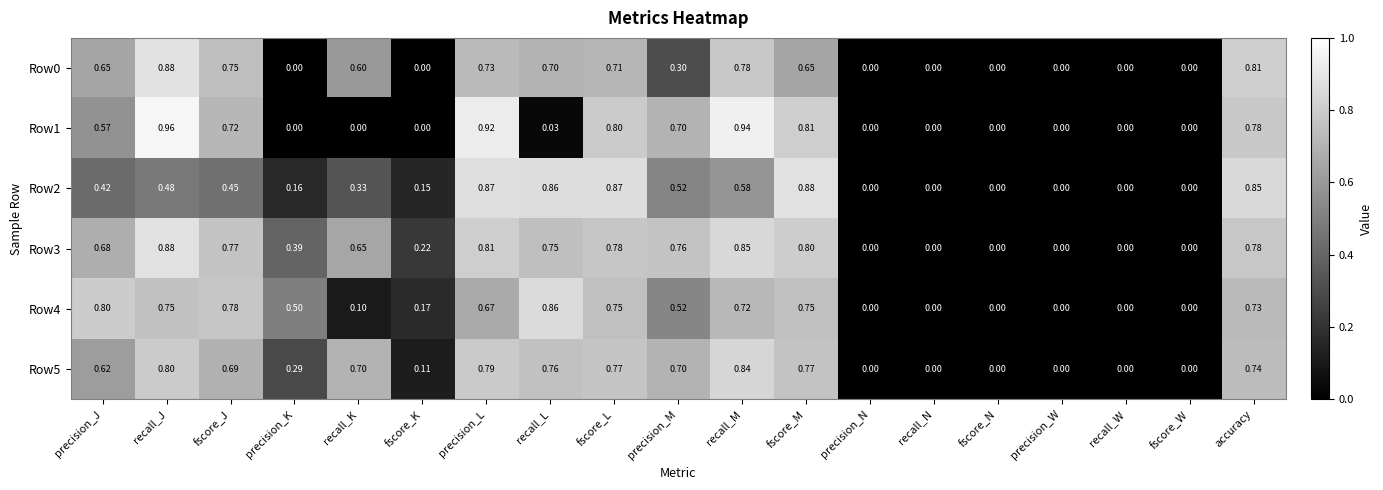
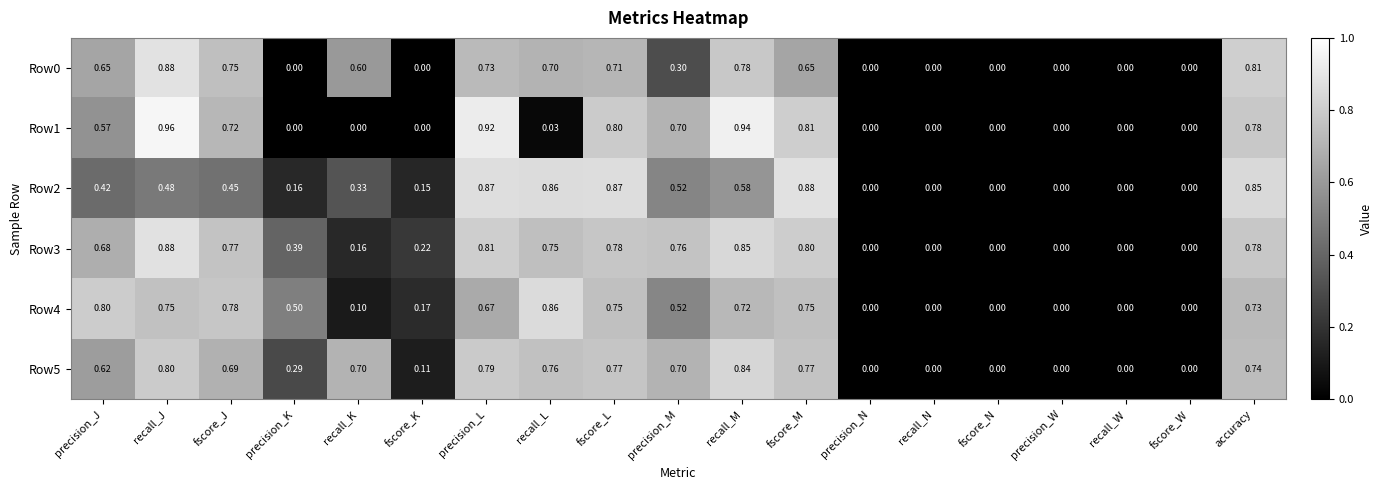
Row3, recall_K: 0.65 -> 0.16
